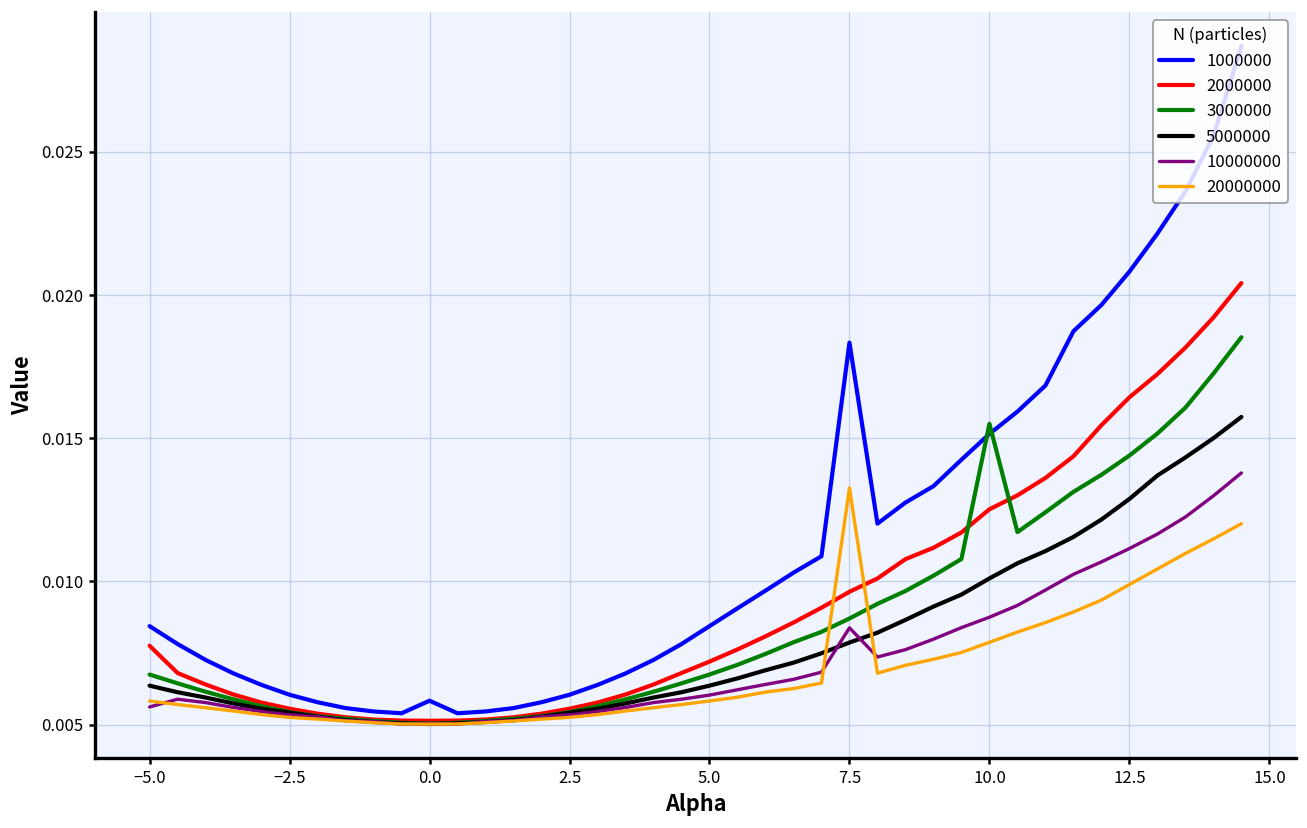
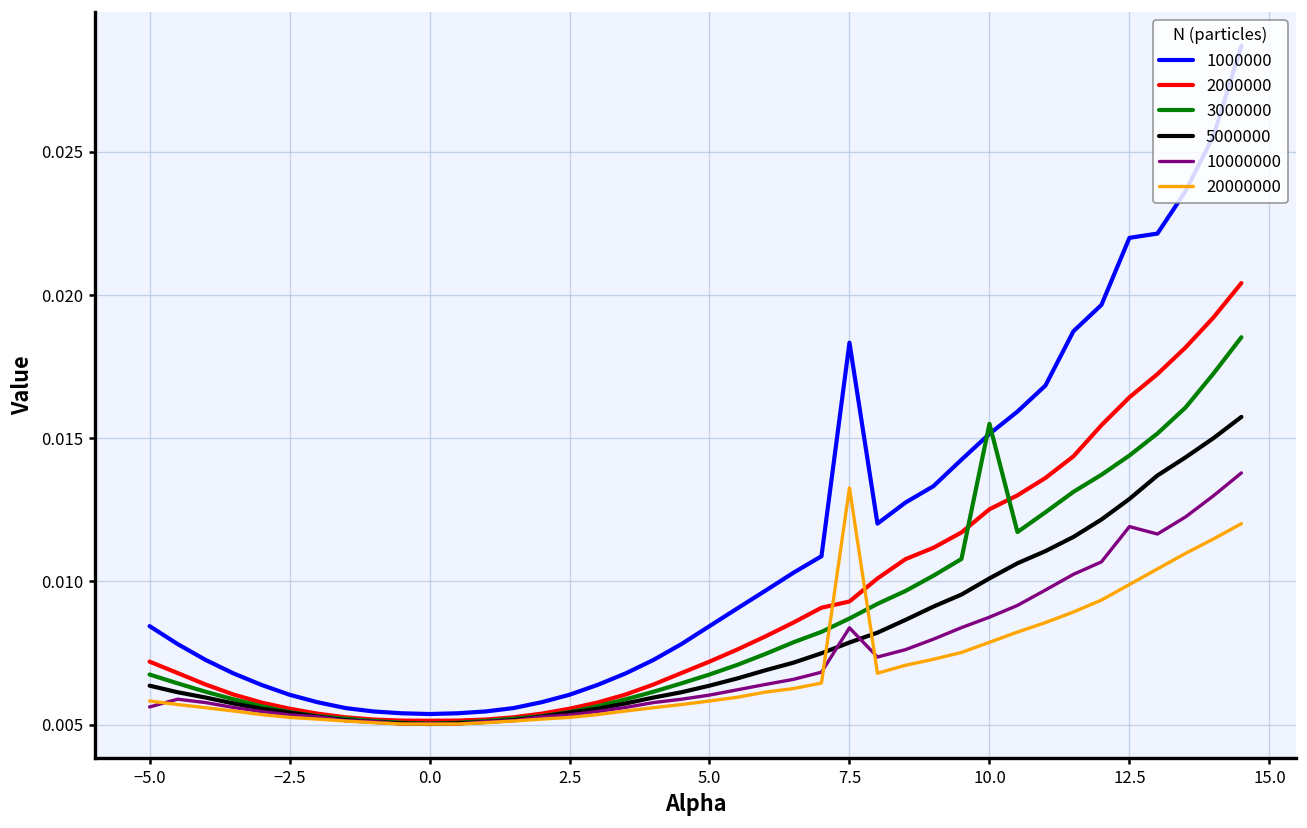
2000000, −5.0: 0.0078 -> 0.0072
1000000, 0.0: 0.0058 -> 0.0054
2000000, 7.5: 0.0096 -> 0.0093
1000000, 12.5: 0.0208 -> 0.0220
10000000, 12.5: 0.0111 -> 0.0119
